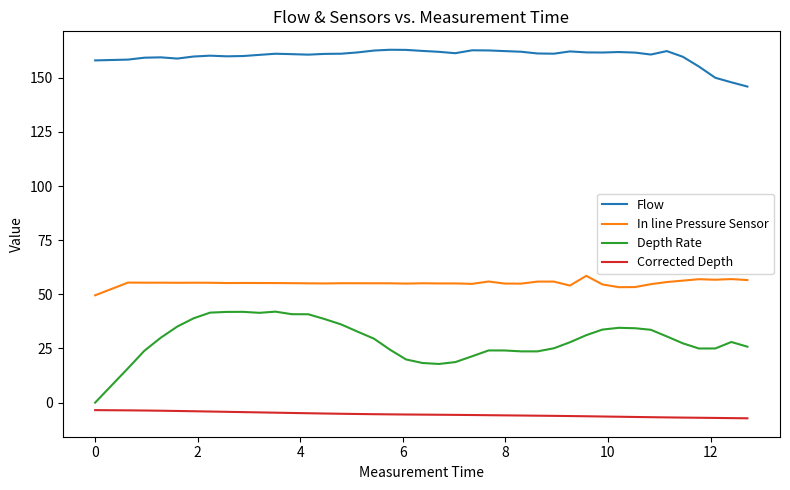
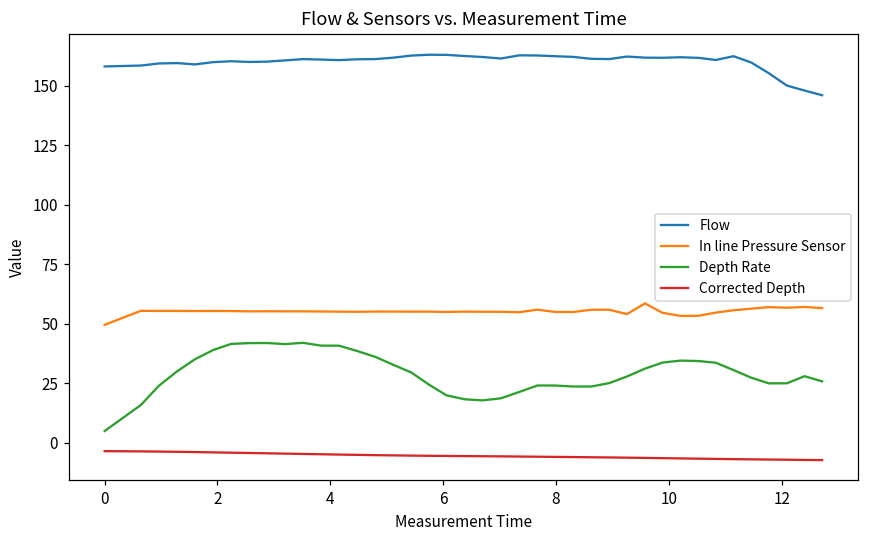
Depth Rate, 0: 0 -> 5
